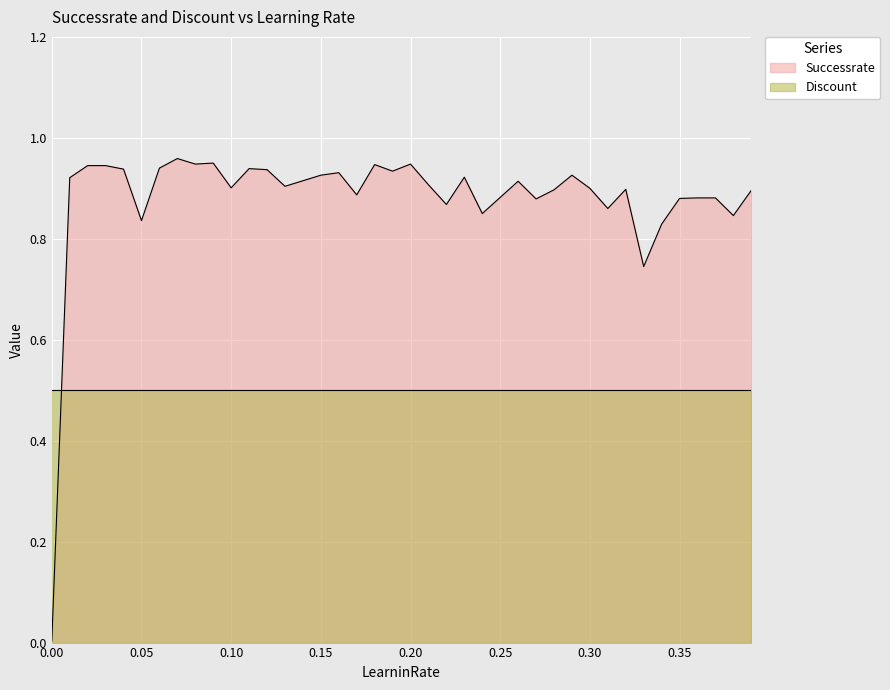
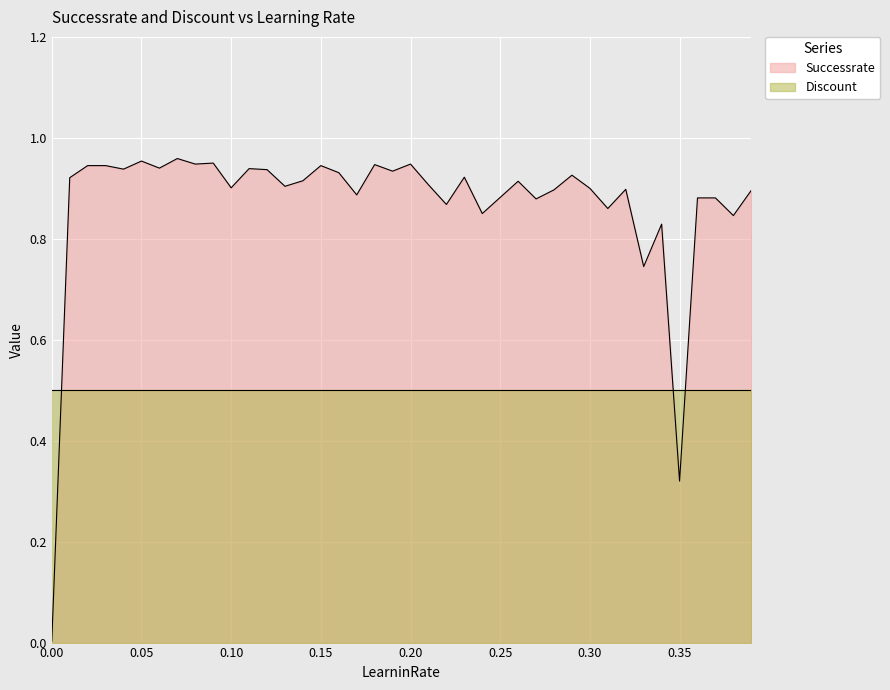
Successrate, 0.05: 0.84 -> 0.95
Successrate, 0.15: 0.93 -> 0.95
Successrate, 0.35: 0.88 -> 0.32
